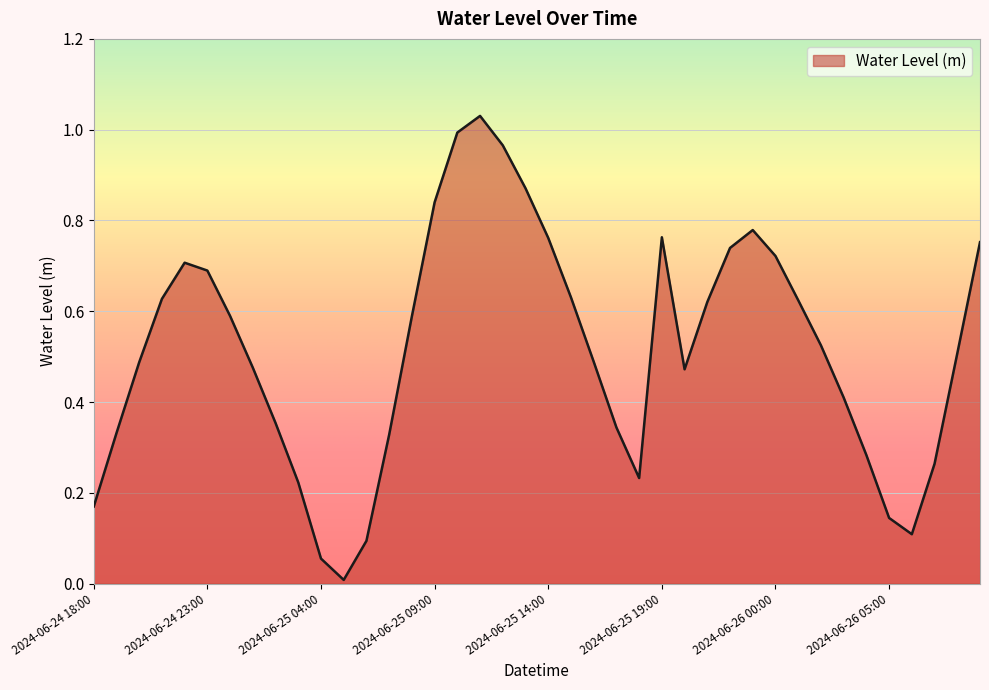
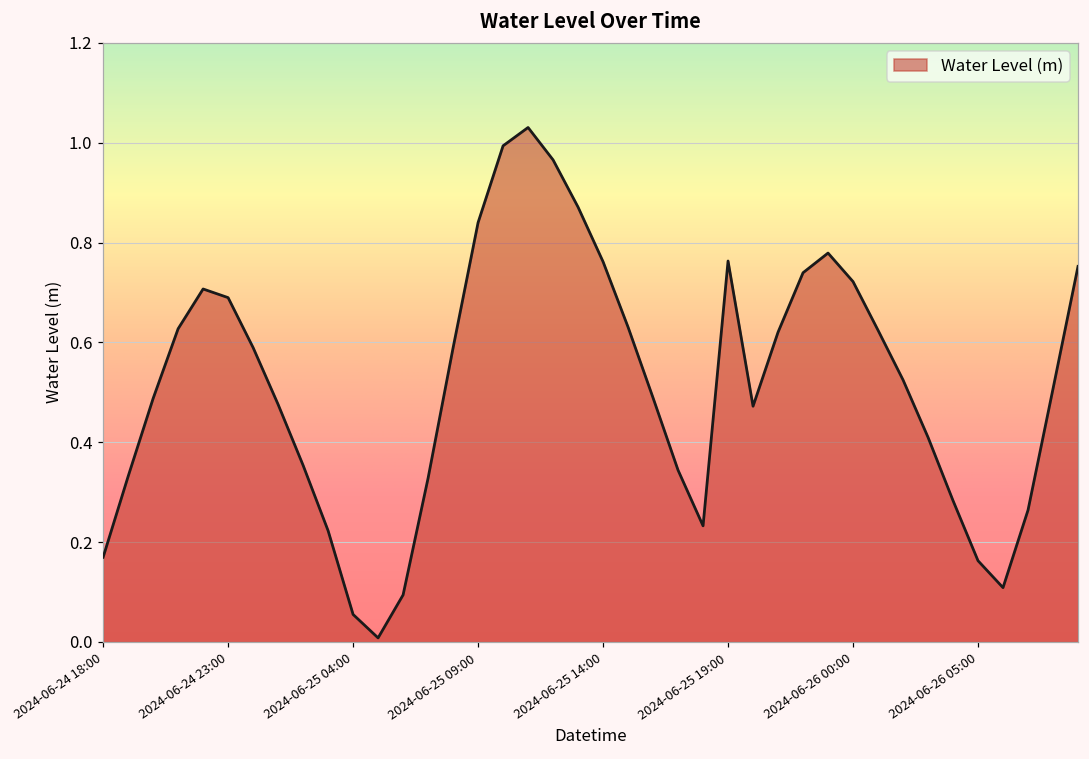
2024-06-26 05:00: 0.14 -> 0.16
